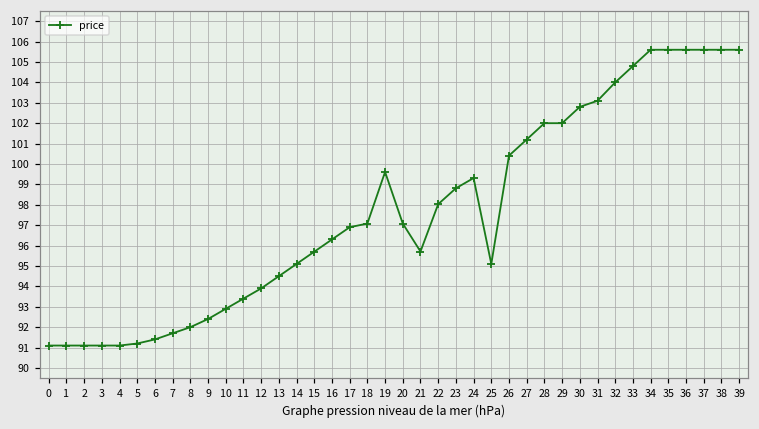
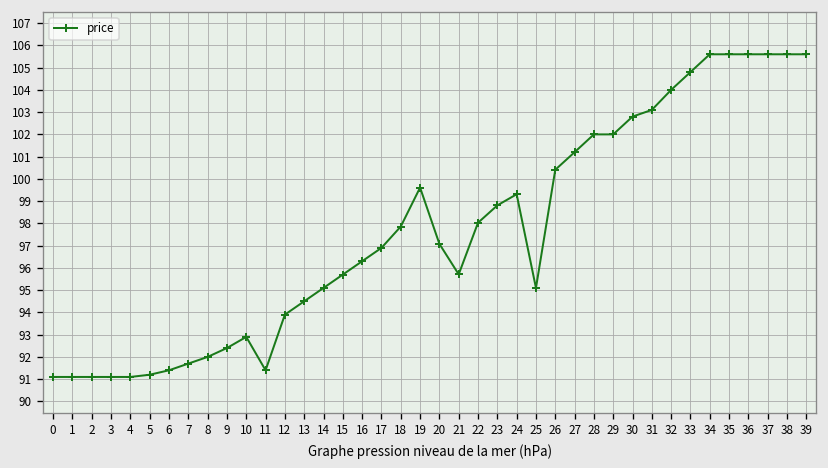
11: 93.4 -> 91.4
18: 97.1 -> 97.9
